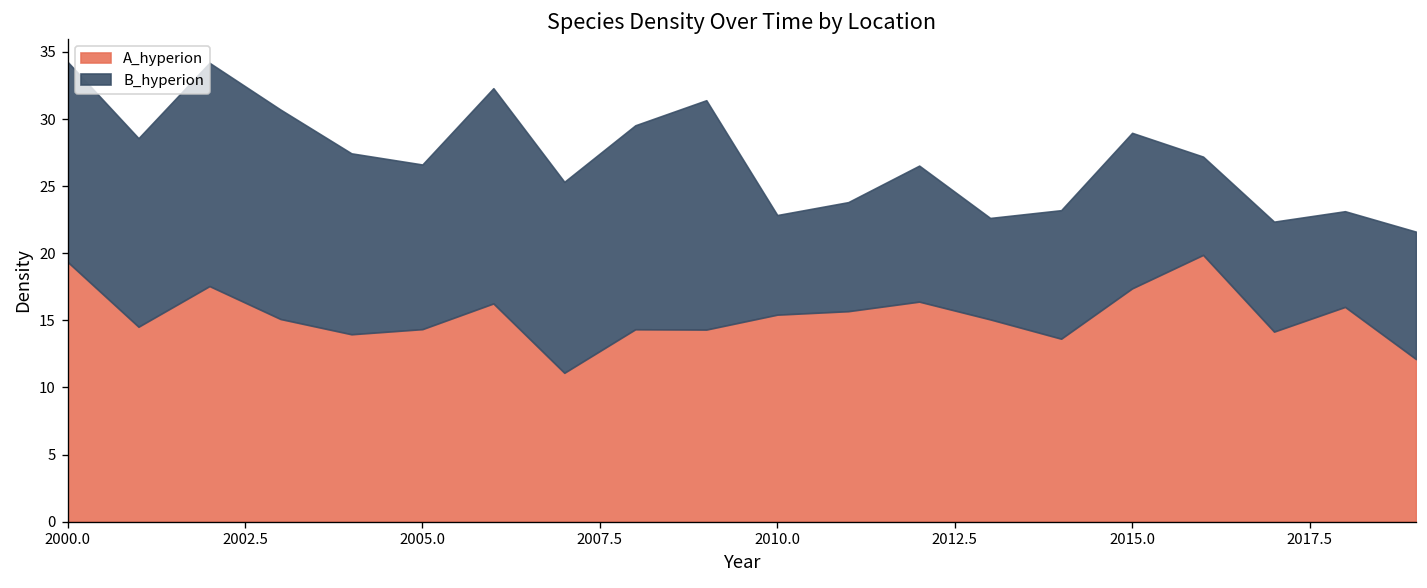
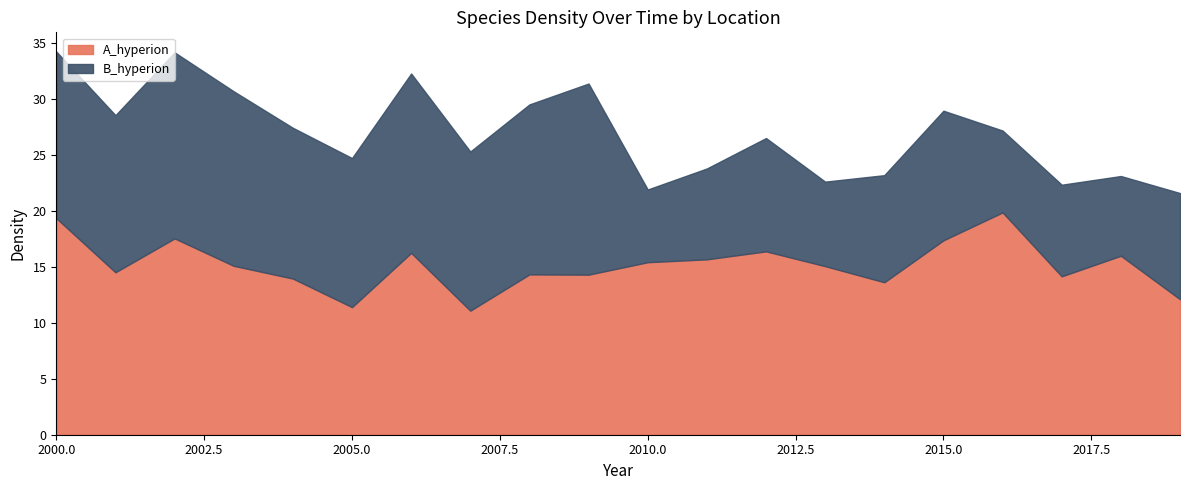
A_hyperion, 2005.0: 14.3 -> 11.4
B_hyperion, 2005.0: 12.3 -> 13.3
B_hyperion, 2010.0: 7.4 -> 6.5
